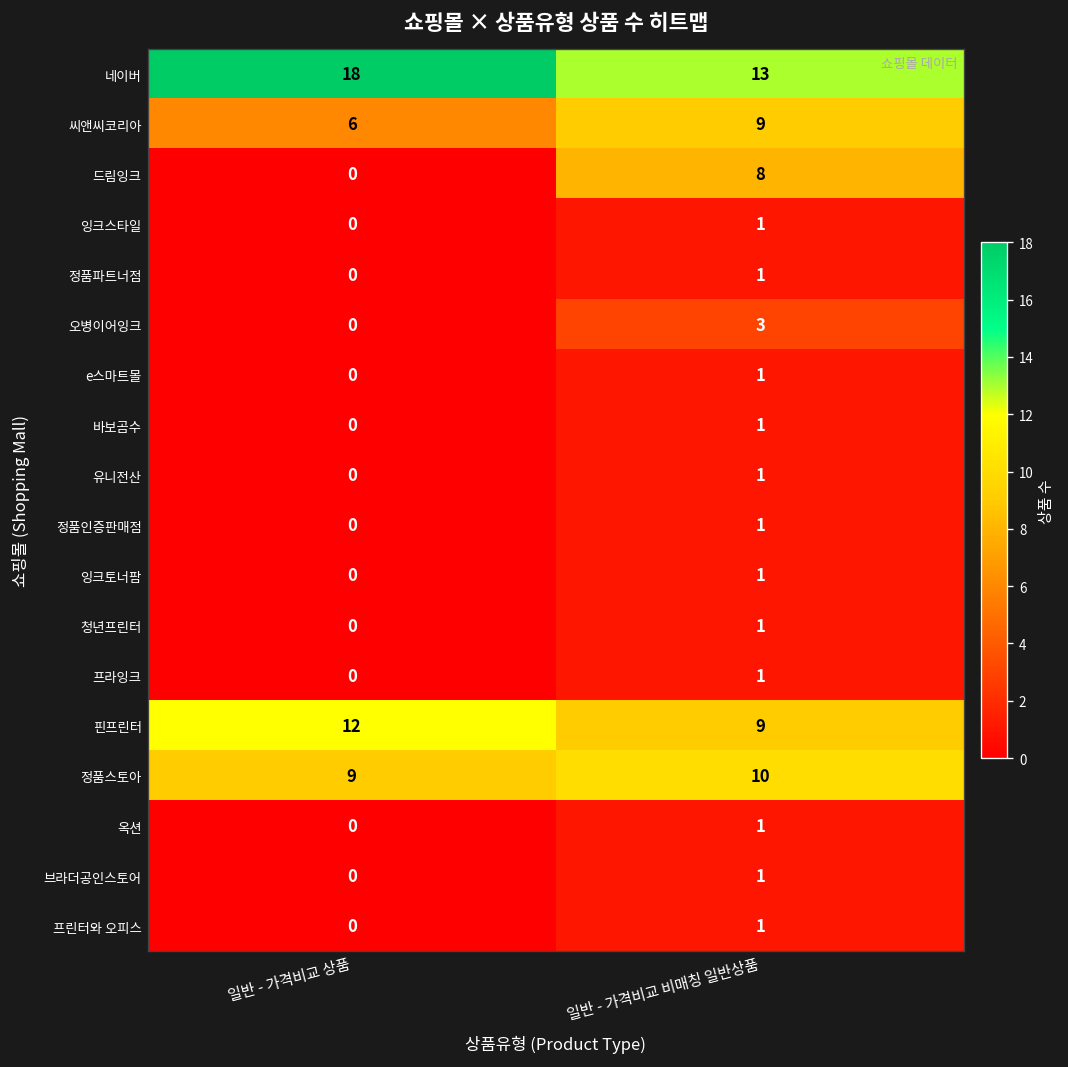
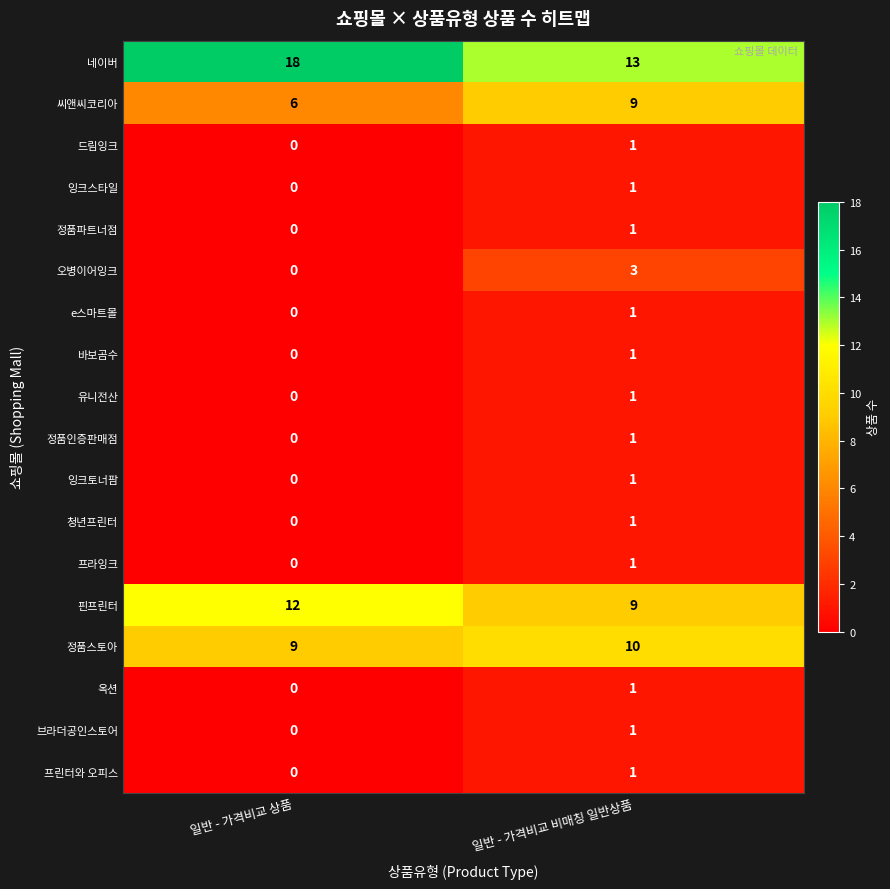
드림잉크, 일반 - 가격비교 비매칭 일반상품: 8 -> 1
